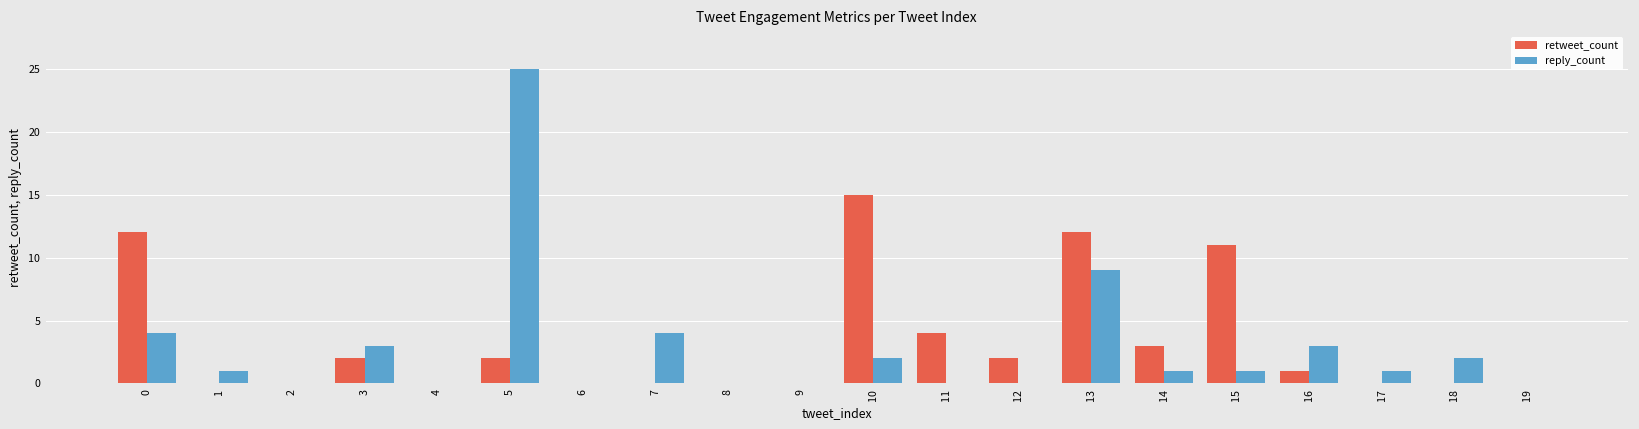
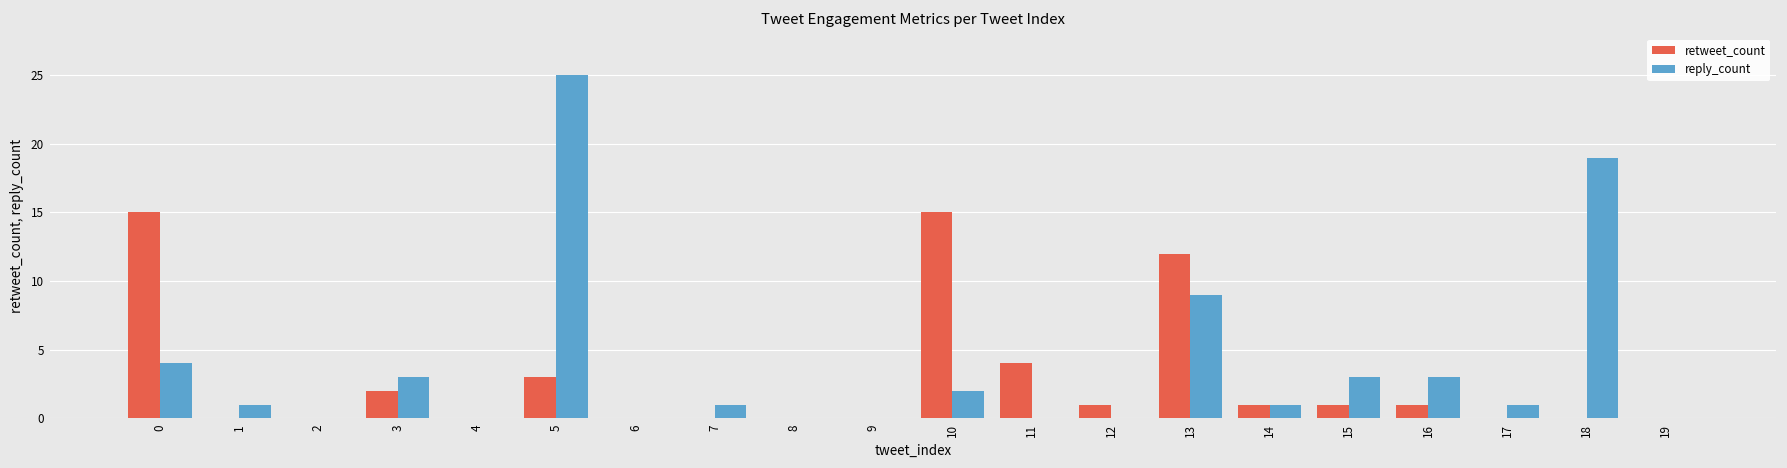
retweet_count, 0: 12 -> 15
retweet_count, 5: 2 -> 3
reply_count, 7: 4 -> 1
retweet_count, 12: 2 -> 1
retweet_count, 14: 3 -> 1
retweet_count, 15: 11 -> 1
reply_count, 15: 1 -> 3
reply_count, 18: 2 -> 19
